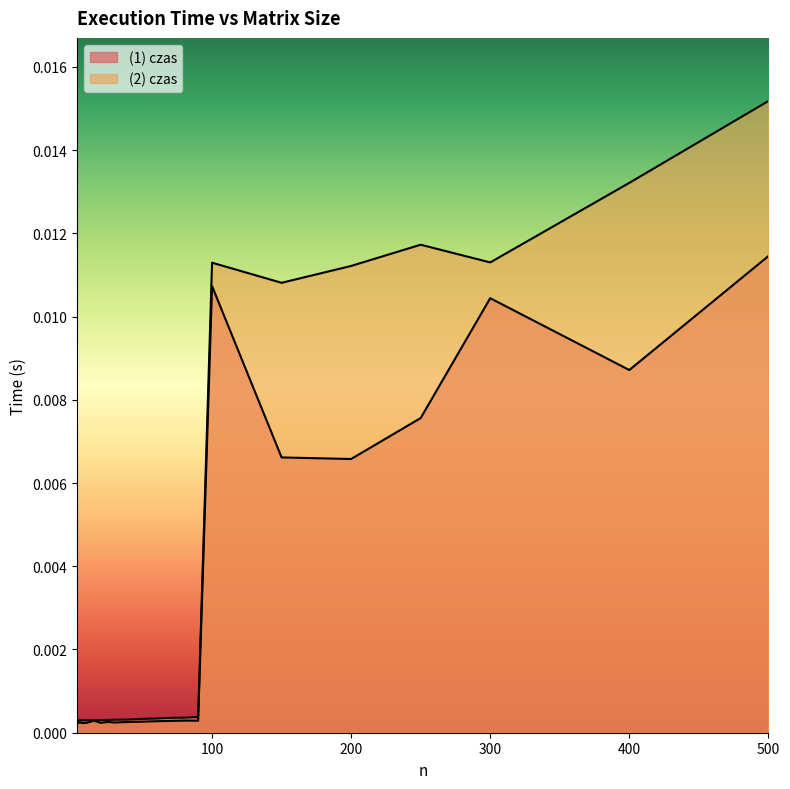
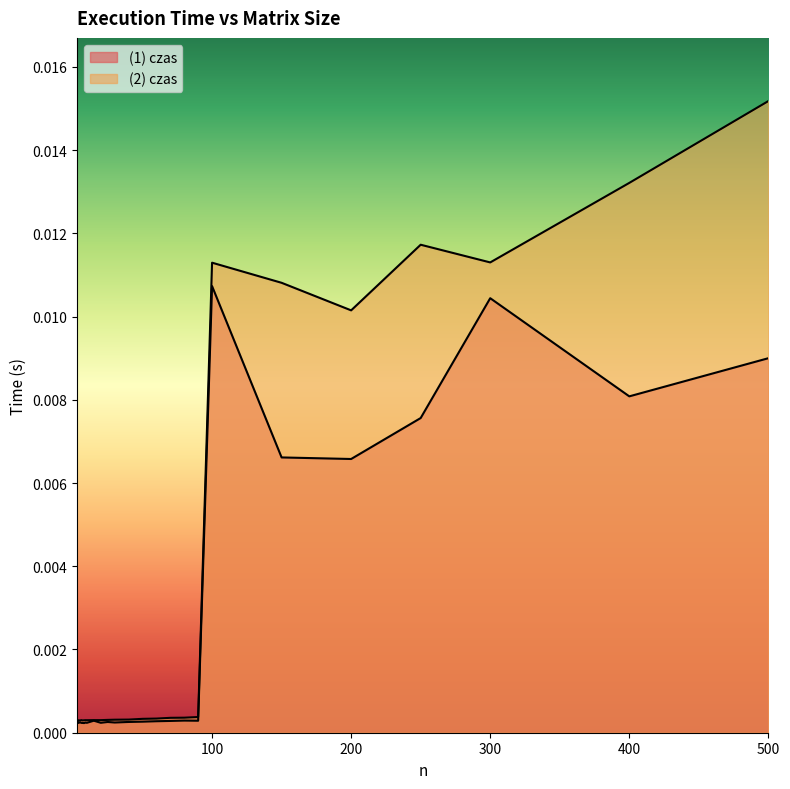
(2) czas, 200: 0.0112 -> 0.0101
(1) czas, 400: 0.0087 -> 0.0081
(1) czas, 500: 0.0115 -> 0.0090
